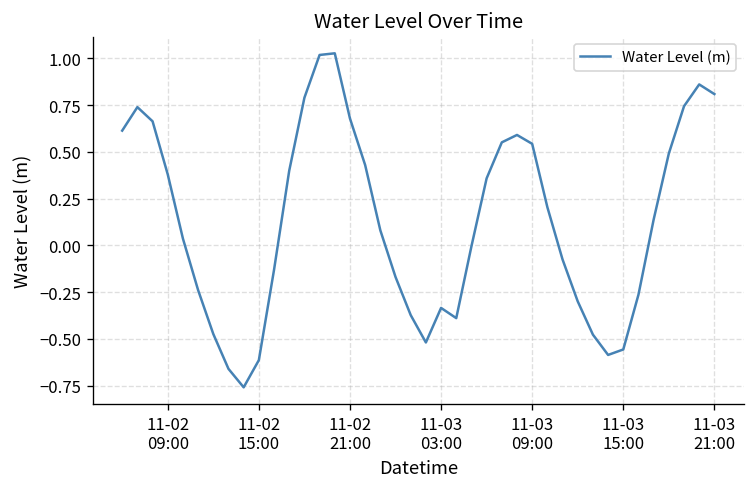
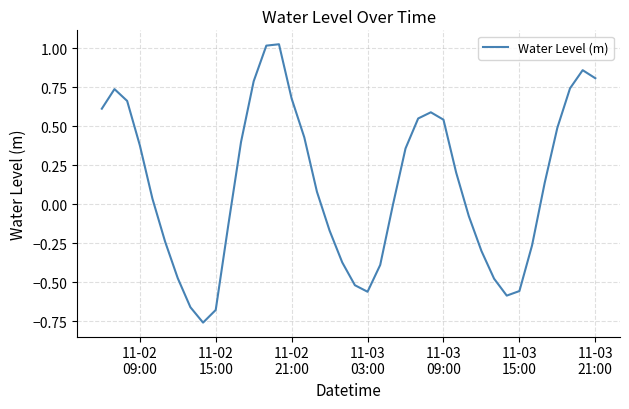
11-02 15:00: -0.61 -> -0.68
11-03 03:00: -0.33 -> -0.56
